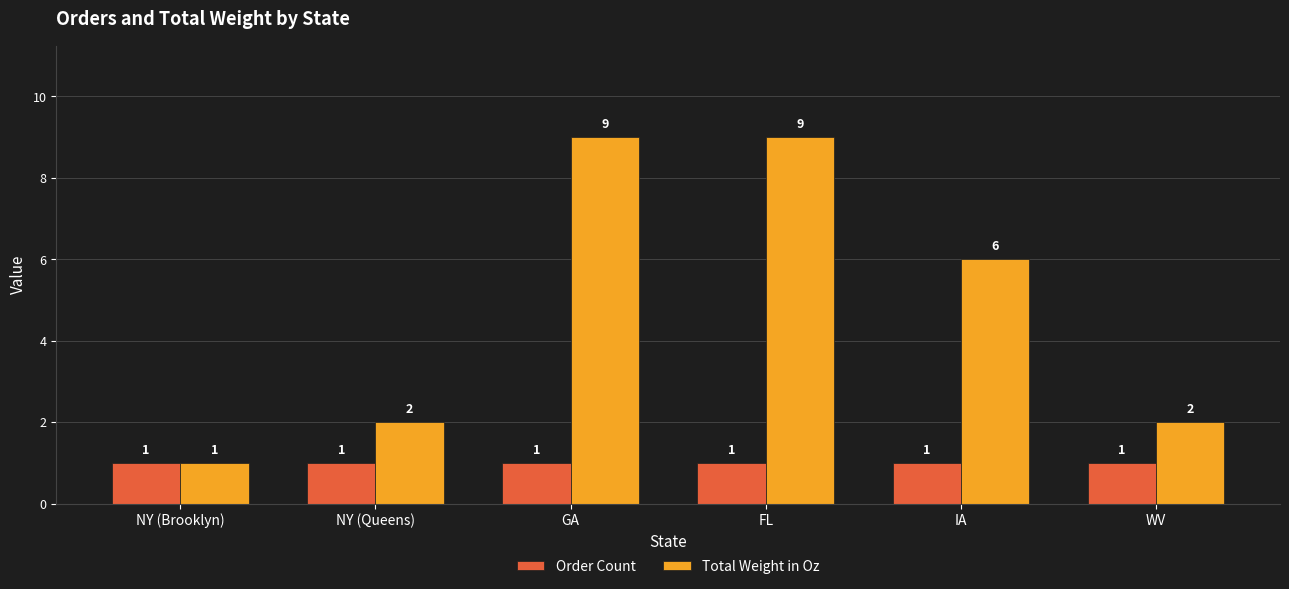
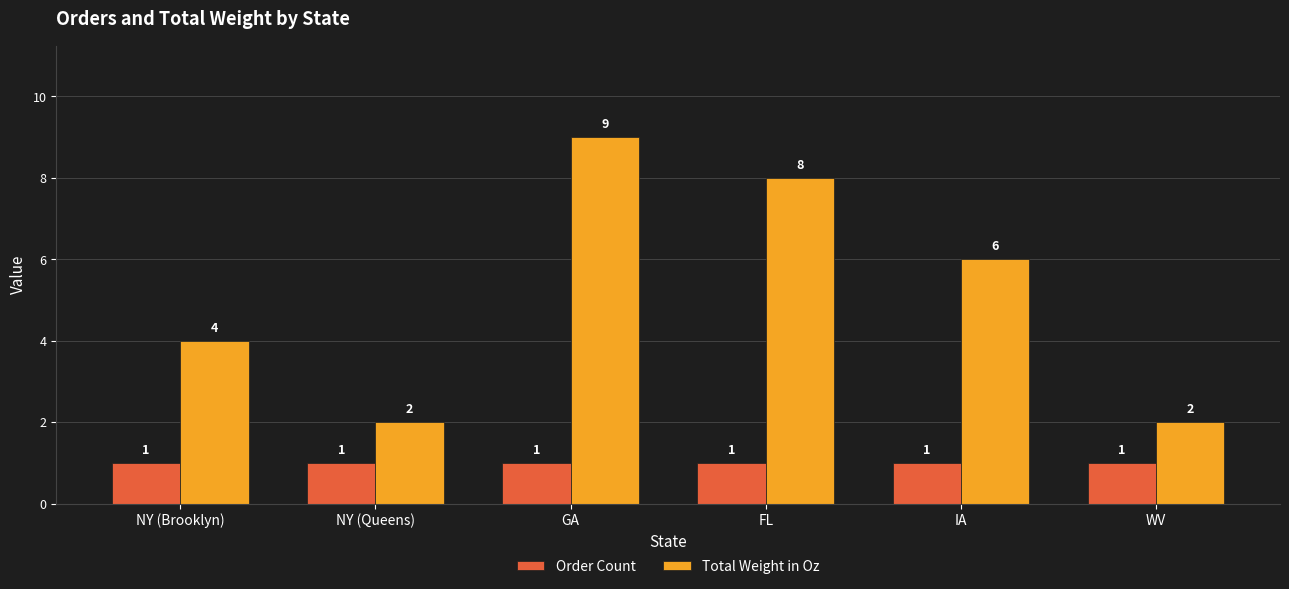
Total Weight in Oz, NY (Brooklyn): 1 -> 4
Total Weight in Oz, FL: 9 -> 8
